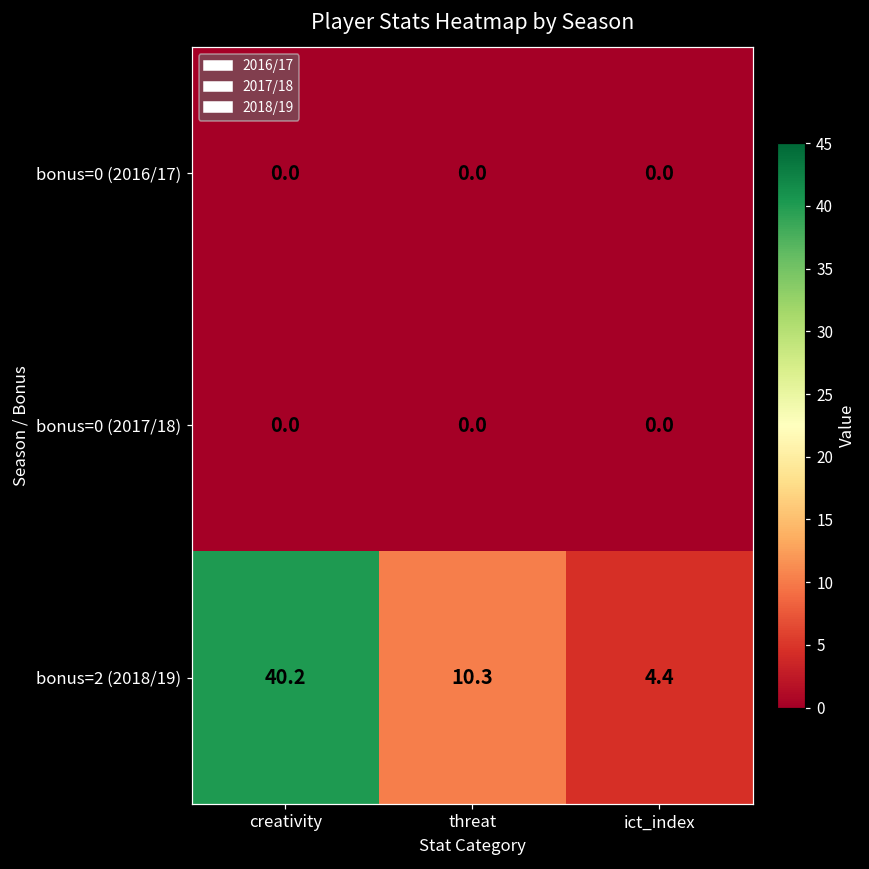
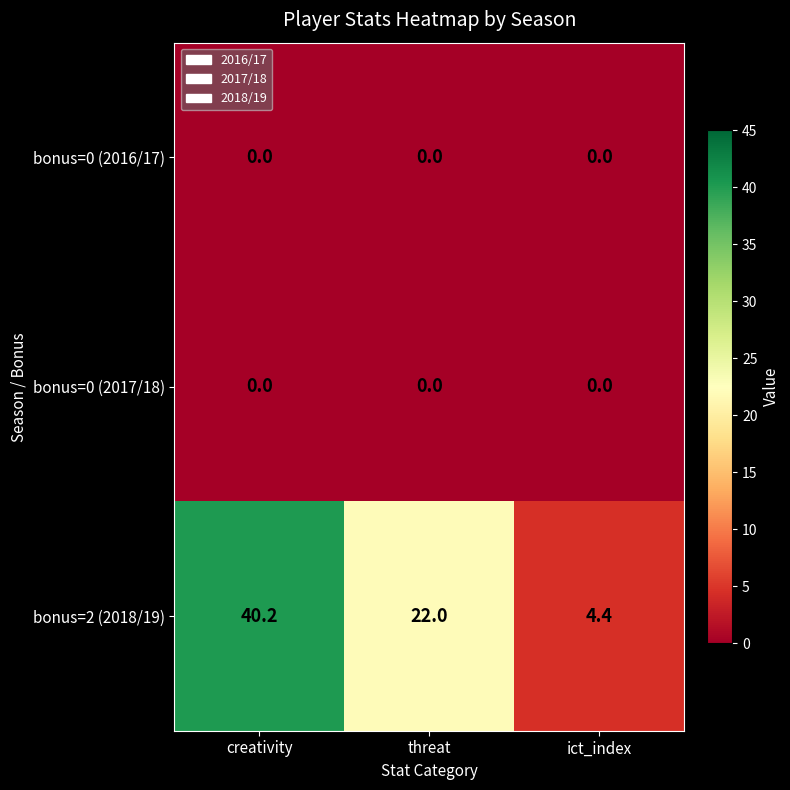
bonus=2 (2018/19), threat: 10.3 -> 22.0
